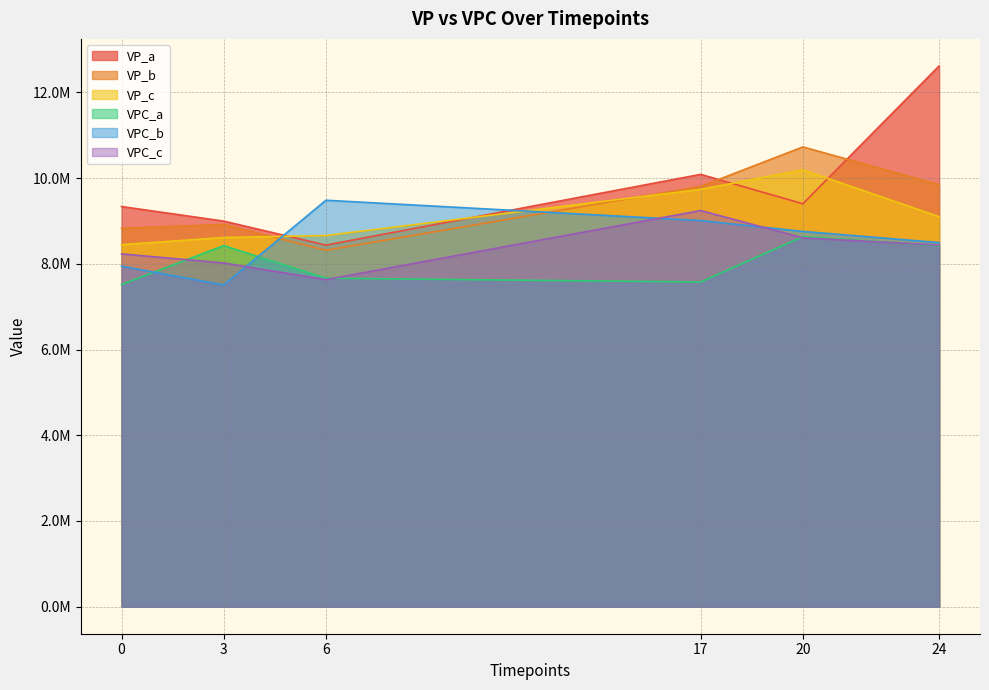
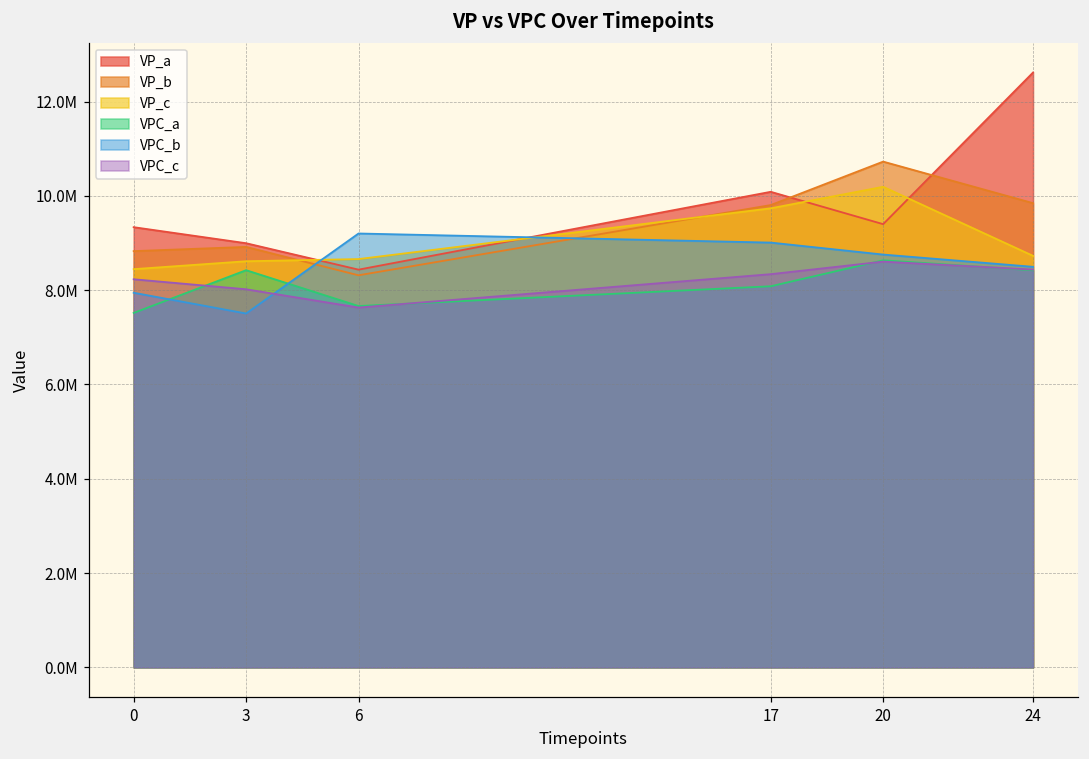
VPC_b, 6: 9500000 -> 9200000
VPC_a, 17: 7600000 -> 8100000
VPC_c, 17: 9200000 -> 8300000
VP_c, 24: 9100000 -> 8700000
